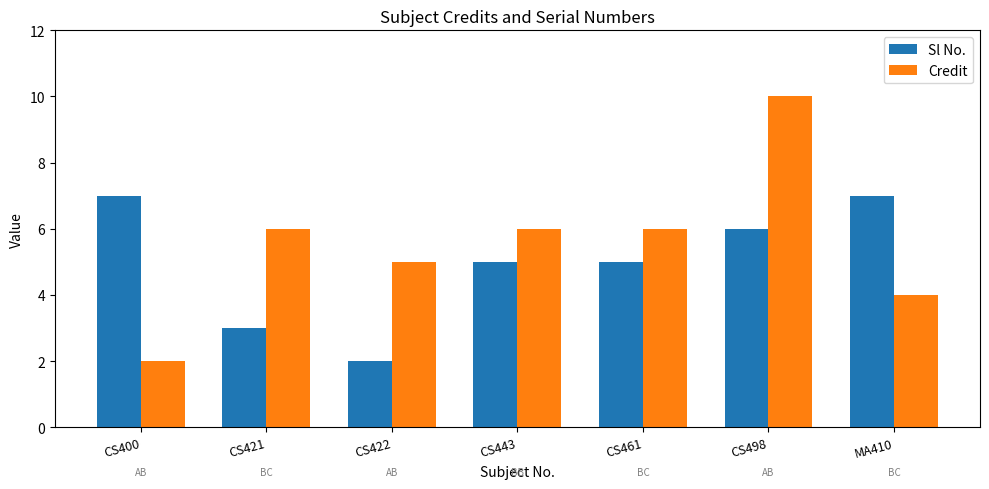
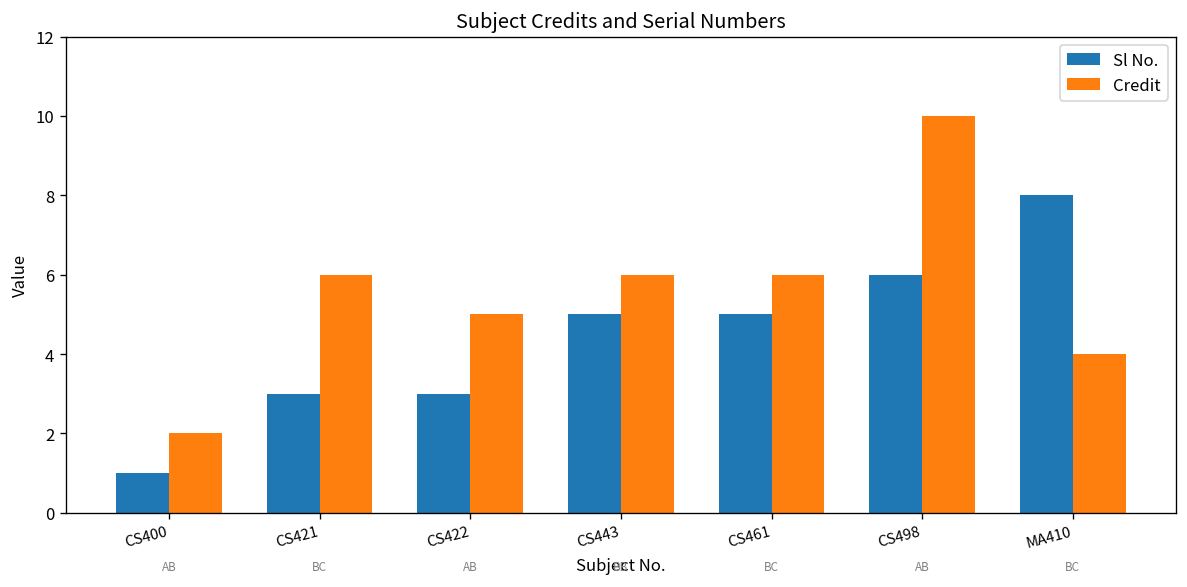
Sl No., CS400: 7 -> 1
Sl No., CS422: 2 -> 3
Sl No., MA410: 7 -> 8
